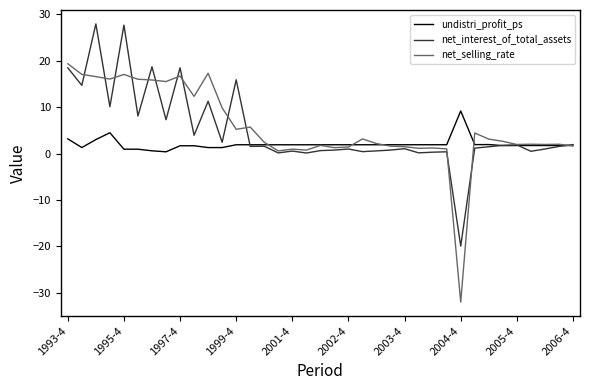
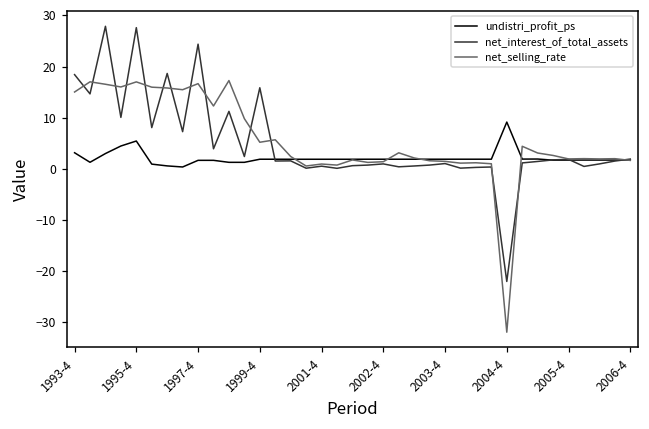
net_selling_rate, 1993-4: 19 -> 15
undistri_profit_ps, 1995-4: 1 -> 5
net_interest_of_total_assets, 1997-4: 18 -> 24
net_interest_of_total_assets, 2004-4: -20 -> -22
